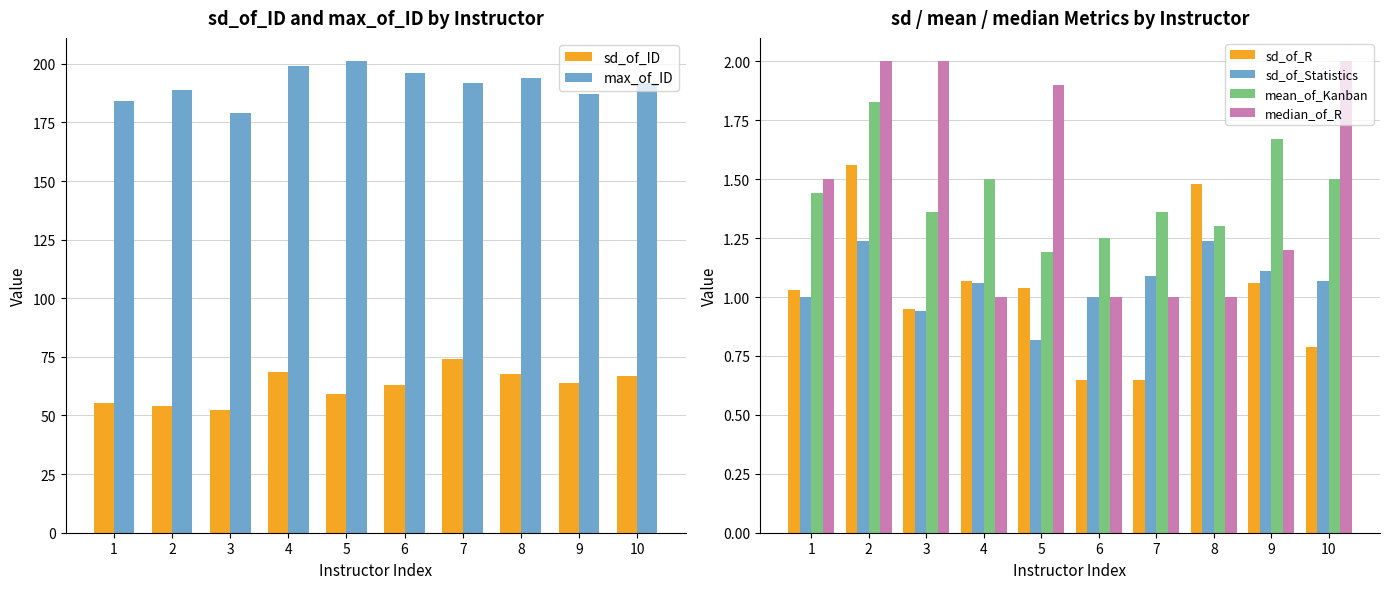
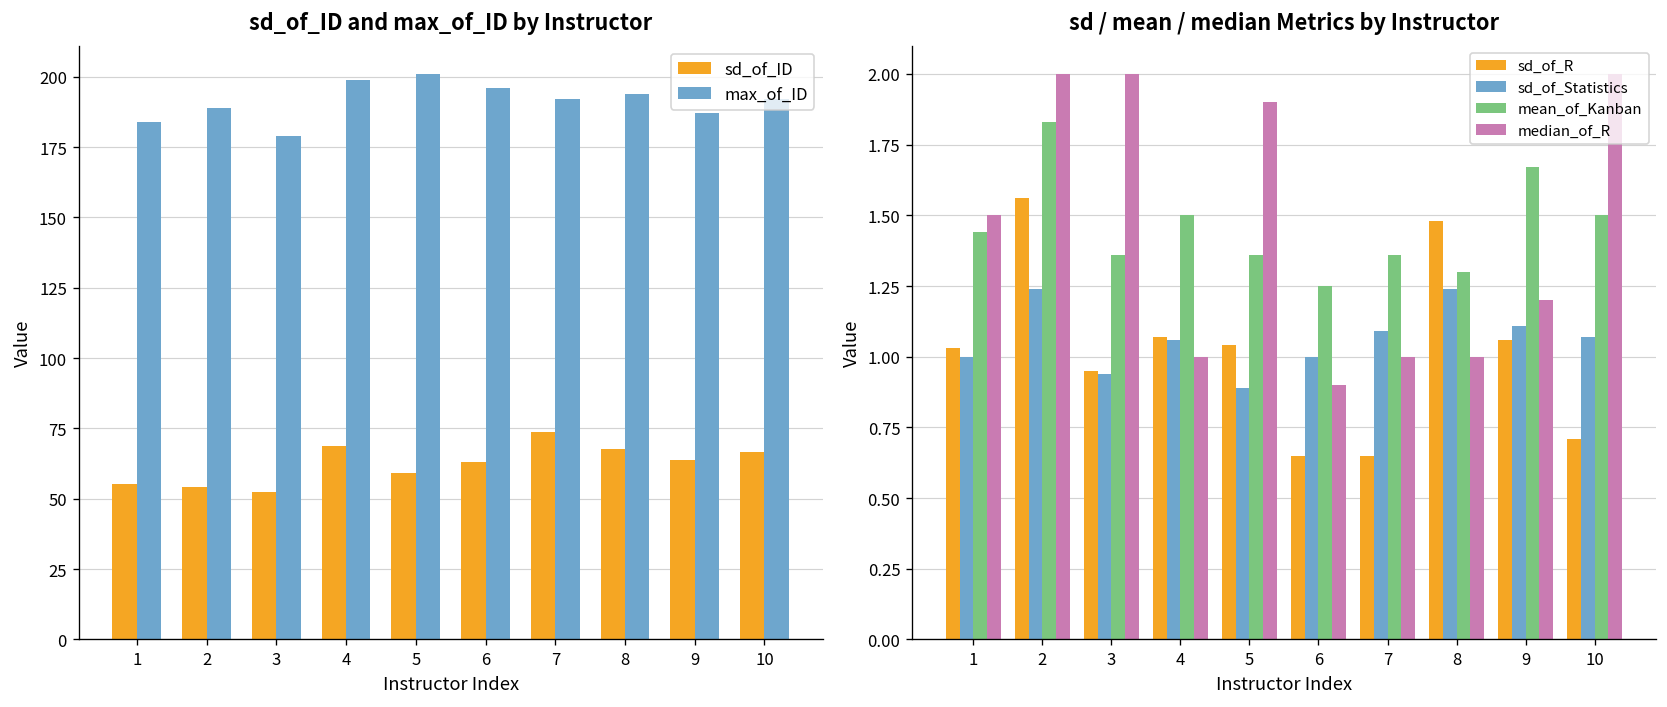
sd / mean / median Metrics by Instructor, sd_of_Statistics, 5: 0.82 -> 0.89
sd / mean / median Metrics by Instructor, mean_of_Kanban, 5: 1.19 -> 1.36
sd / mean / median Metrics by Instructor, median_of_R, 6: 1.0 -> 0.9
sd / mean / median Metrics by Instructor, sd_of_R, 10: 0.79 -> 0.71
